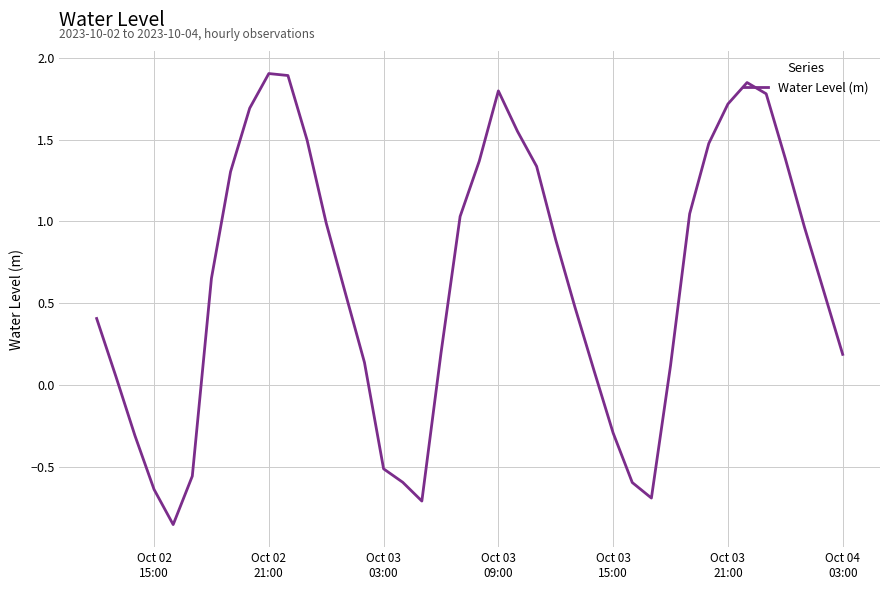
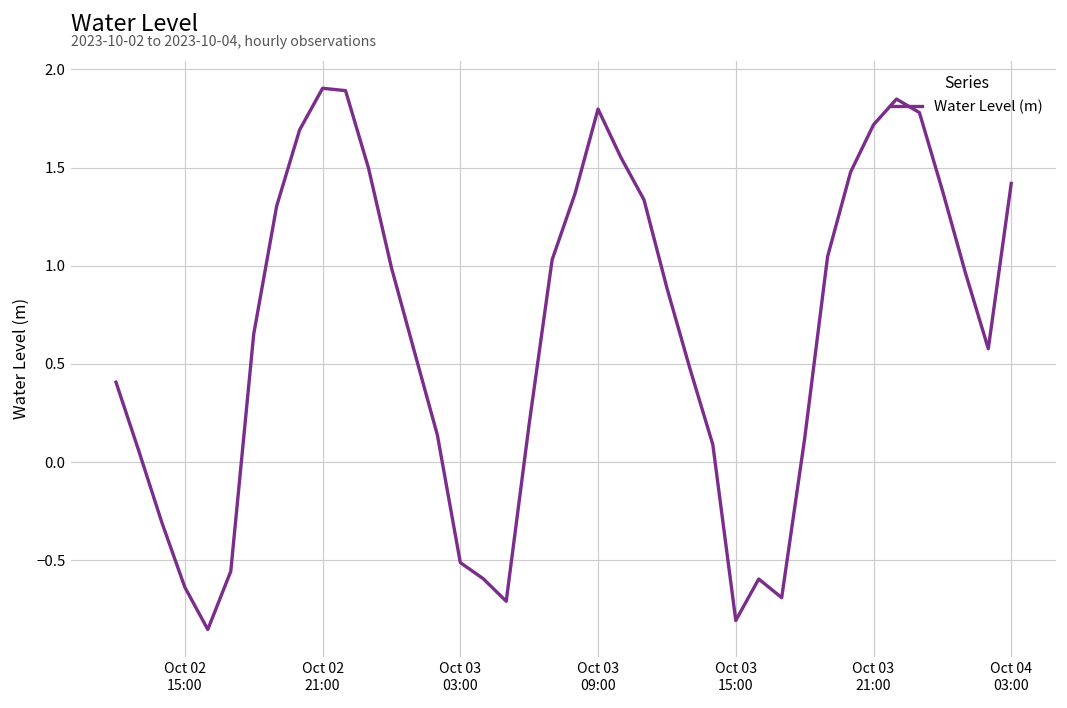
Oct 03 15:00: -0.29 -> -0.81
Oct 04 03:00: 0.19 -> 1.42
